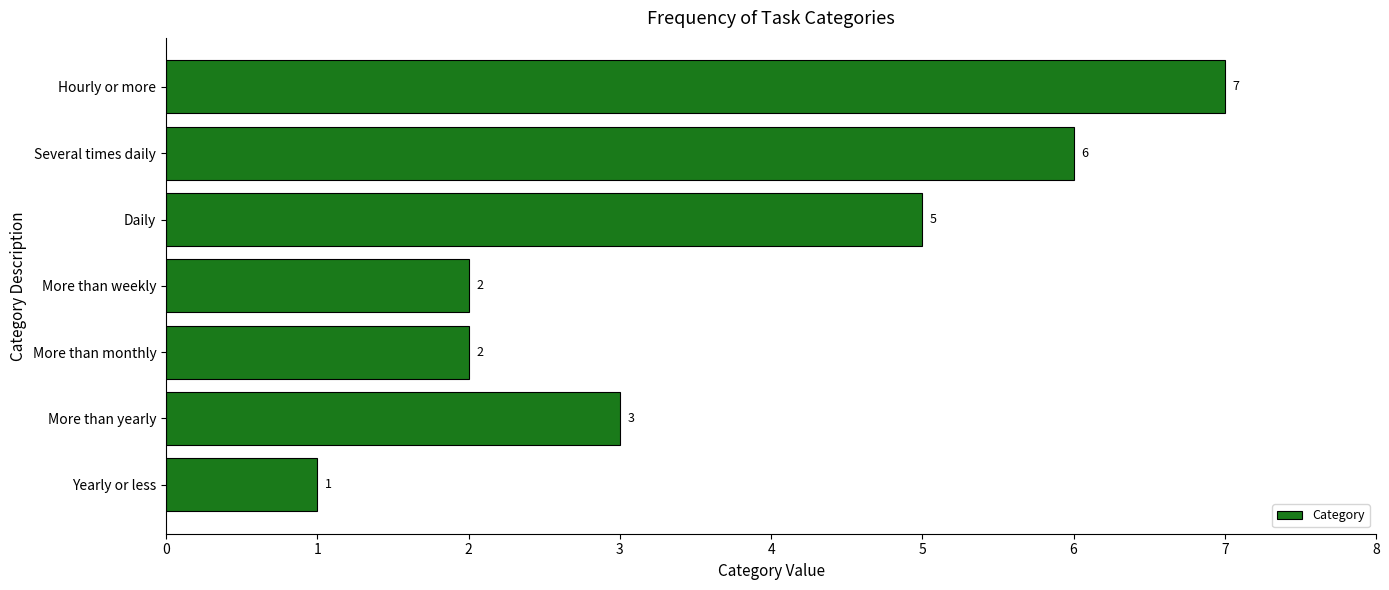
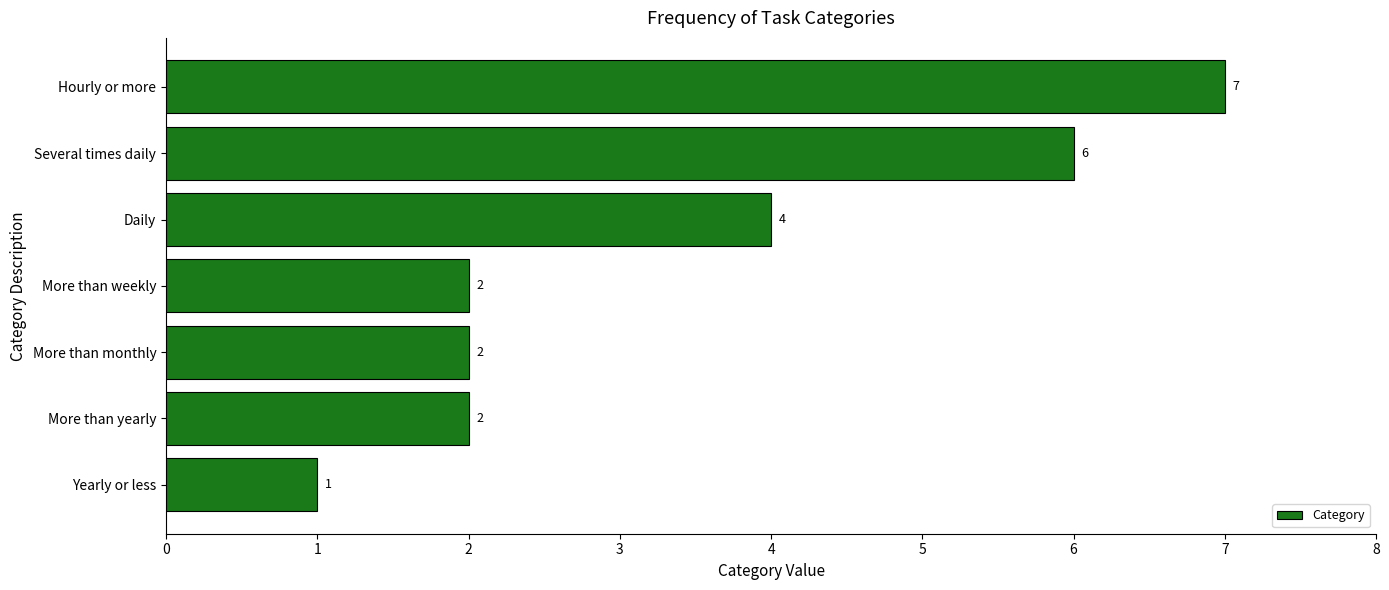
Daily: 5 -> 4
More than yearly: 3 -> 2
